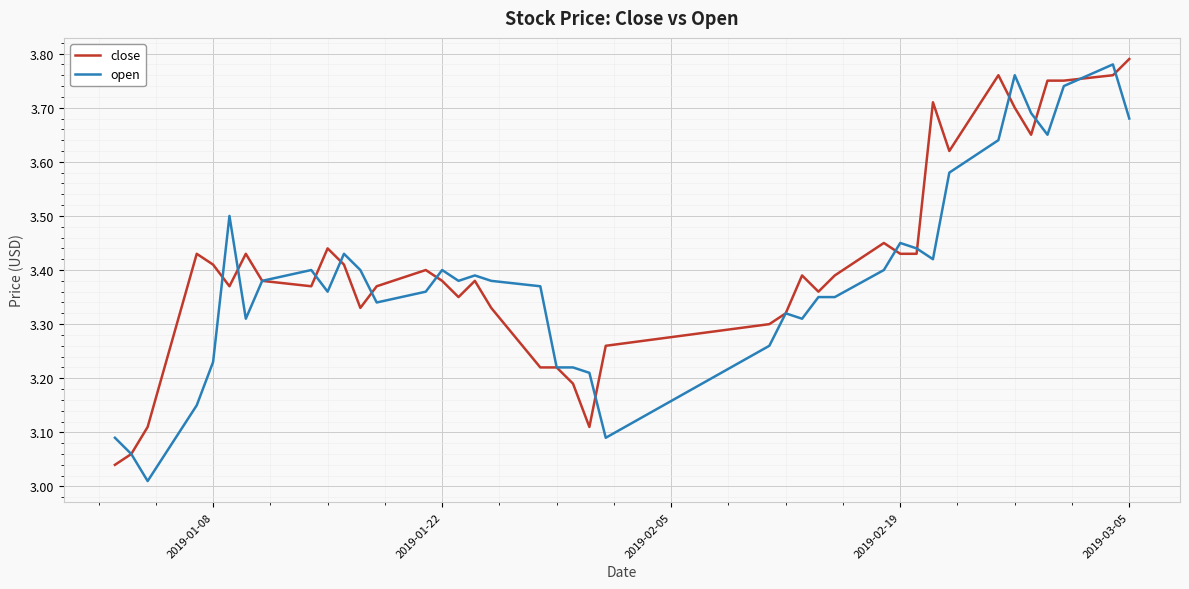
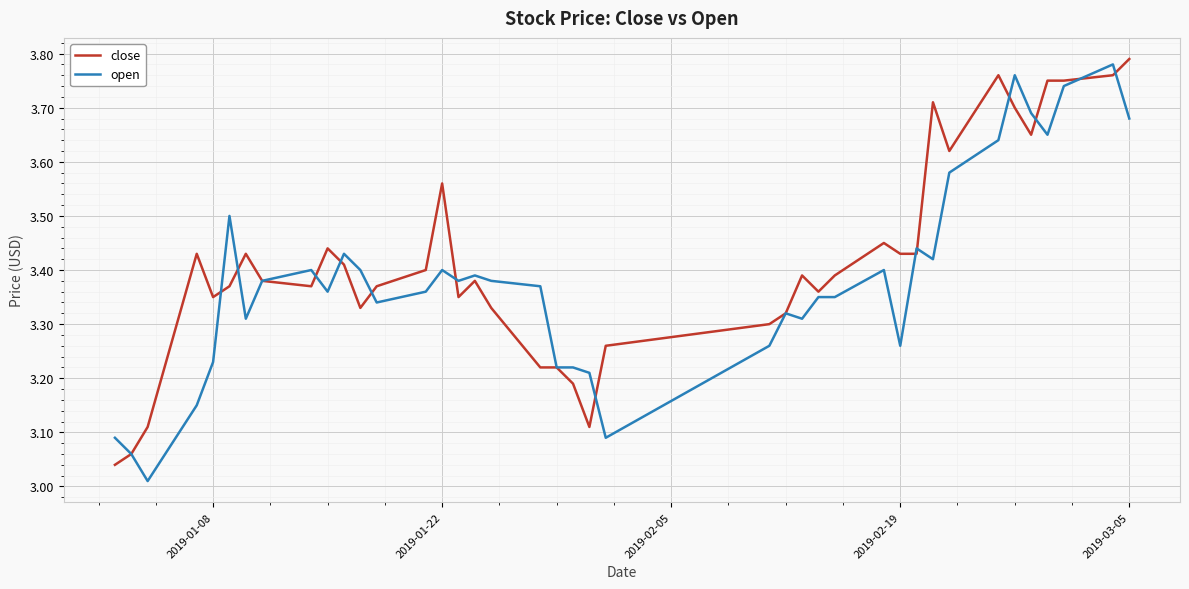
close, 2019-01-08: 3.41 -> 3.35
close, 2019-01-22: 3.38 -> 3.56
open, 2019-02-19: 3.45 -> 3.26
